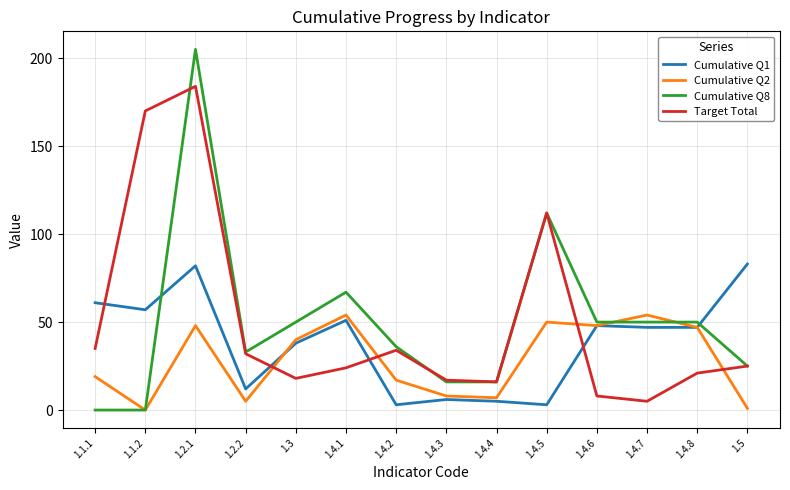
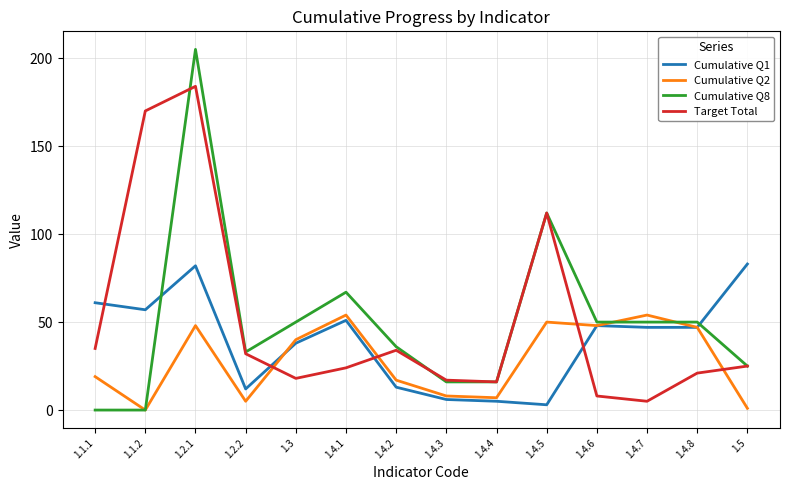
Cumulative Q1, 1.4.2: 3 -> 13
